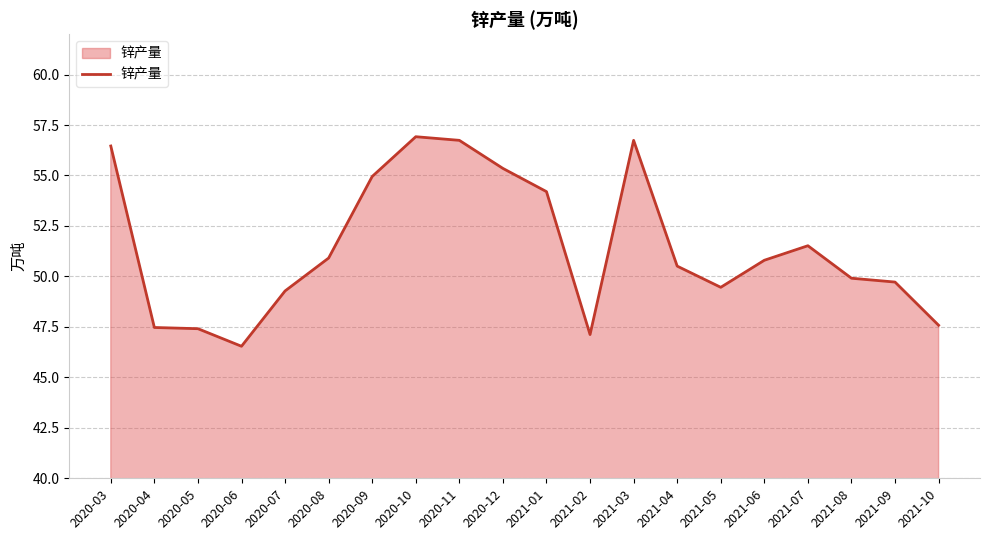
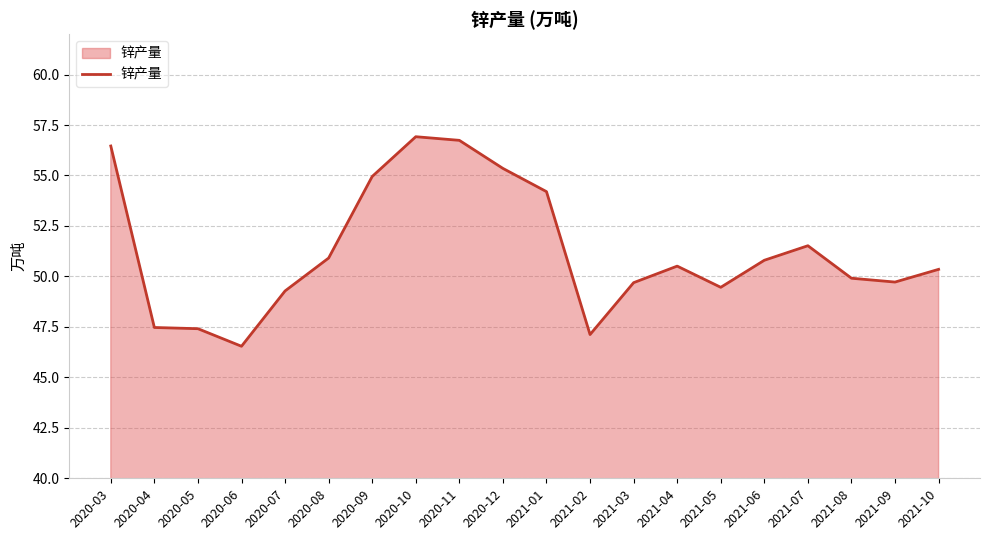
2021-03: 56.7 -> 49.7
2021-10: 47.6 -> 50.4
